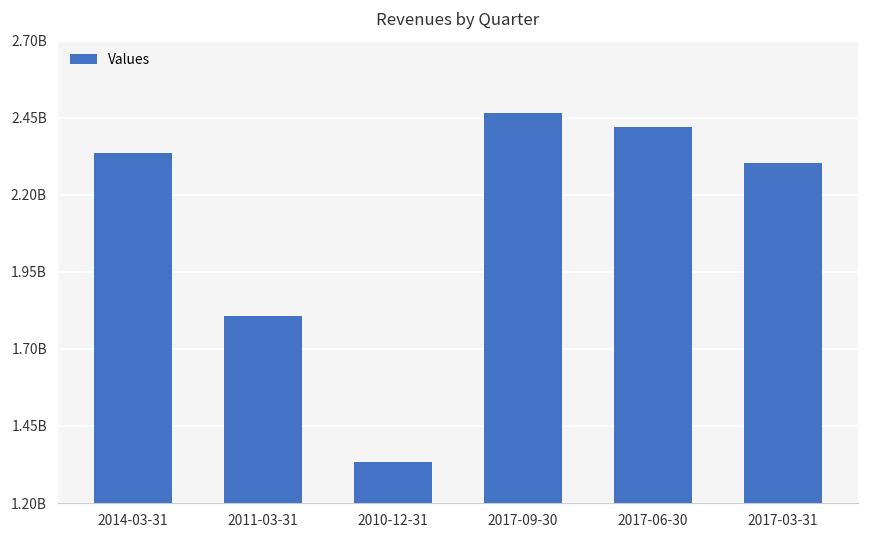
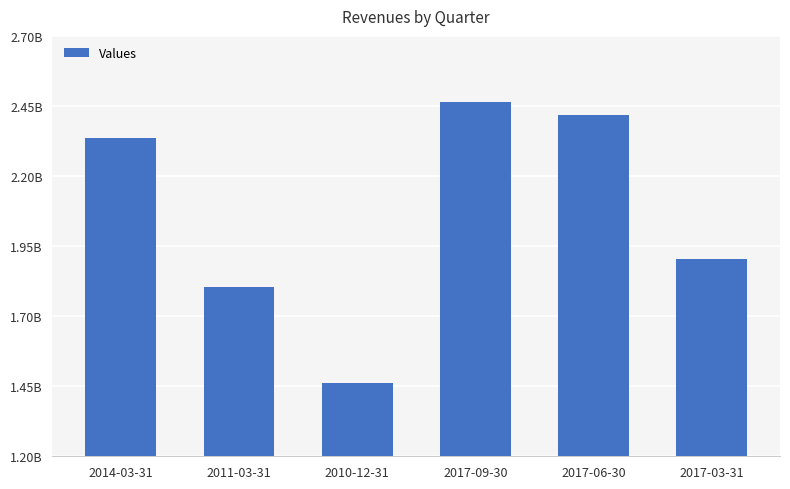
2010-12-31: 1330000000 -> 1460000000
2017-03-31: 2300000000 -> 1900000000
